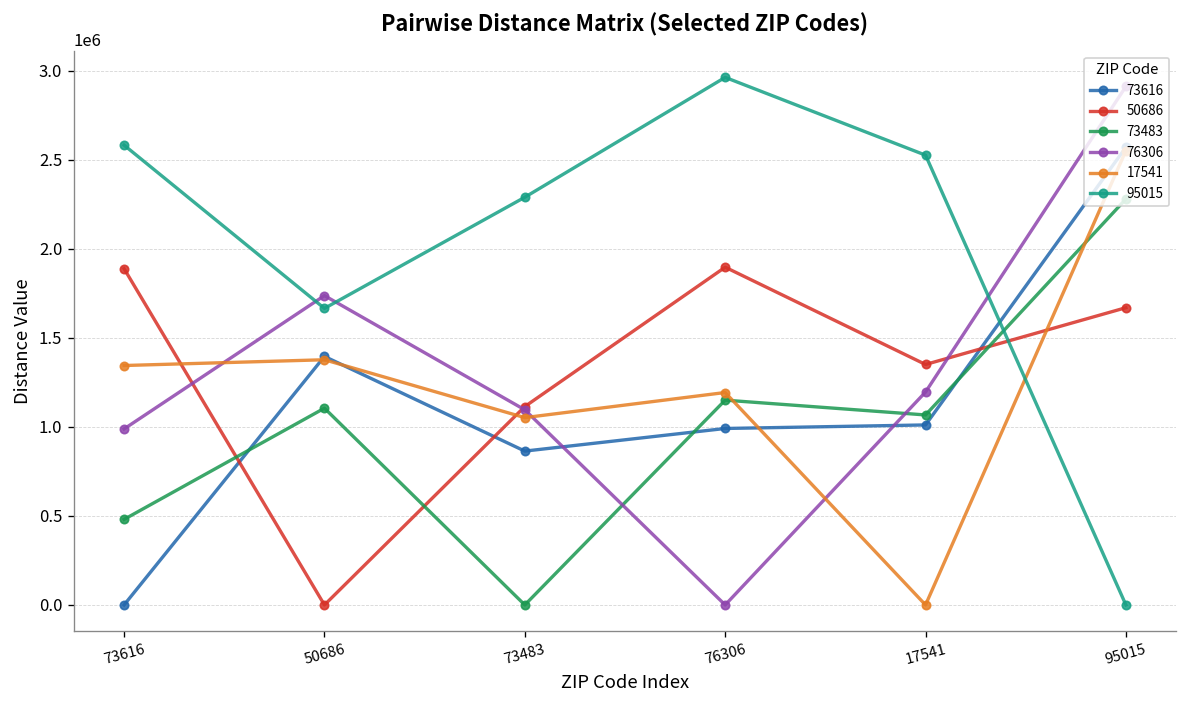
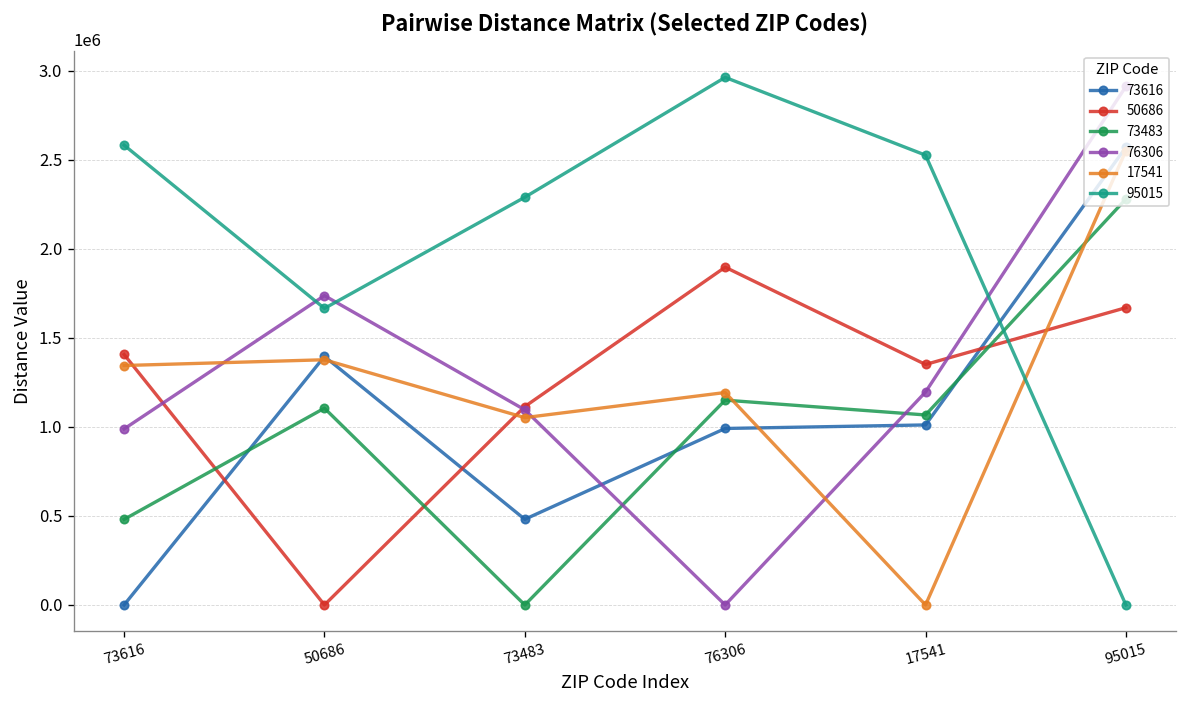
50686, 73616: 1890000 -> 1410000
73616, 73483: 860000 -> 480000
